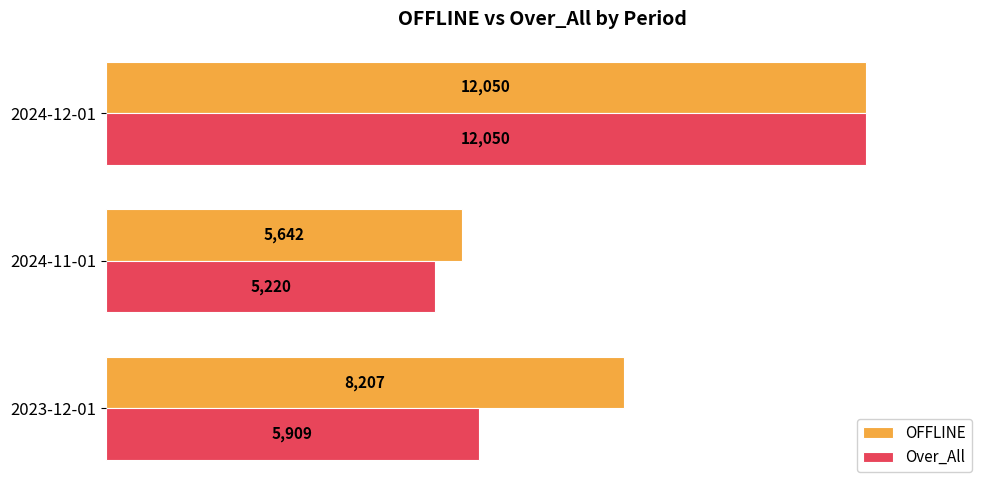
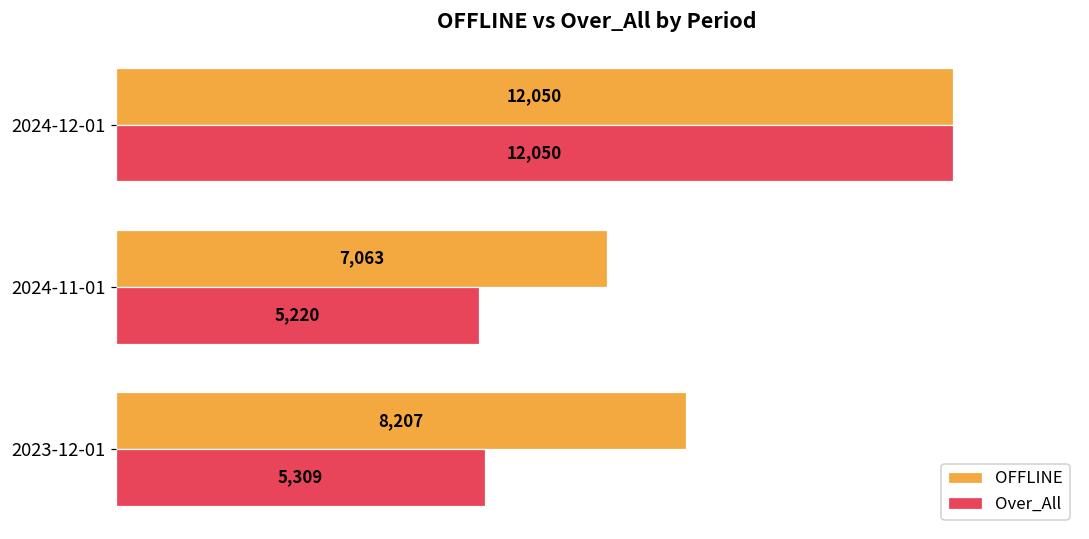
OFFLINE, 2024-11-01: 5,642 -> 7,063
Over_All, 2023-12-01: 5,909 -> 5,309
